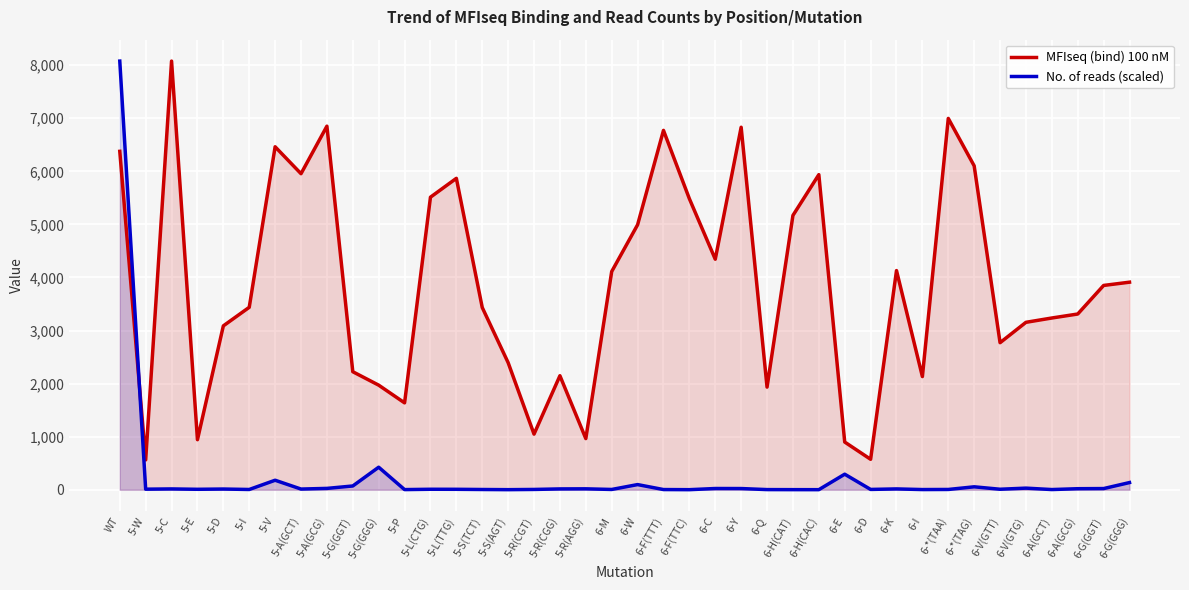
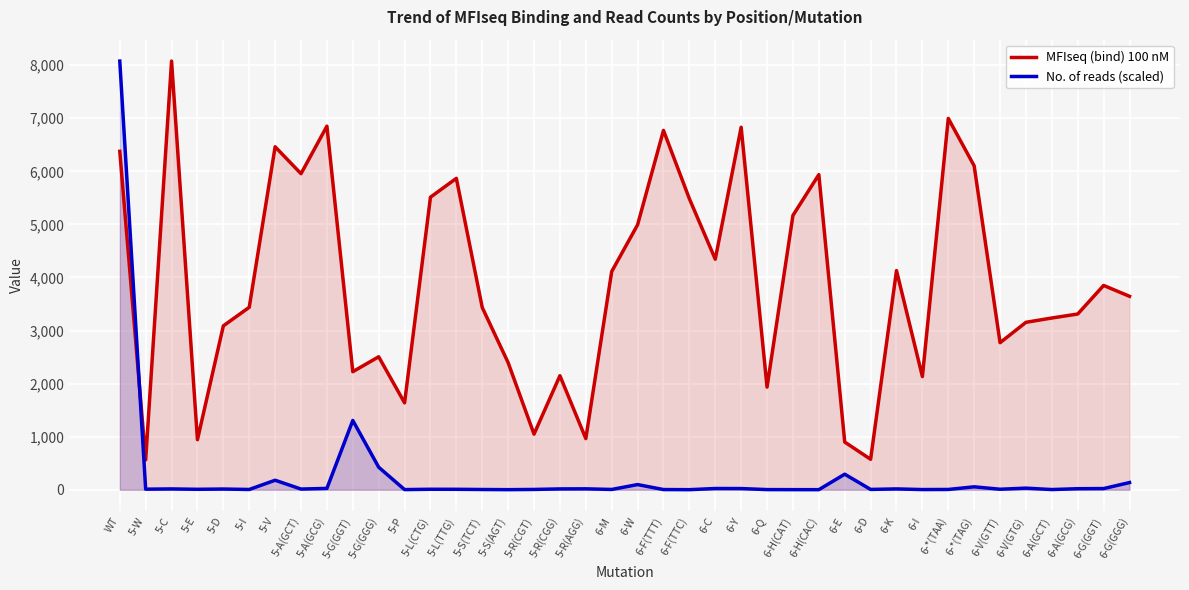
No. of reads (scaled), 5-G(GGT): 100 -> 1,300
MFIseq (bind) 100 nM, 5-G(GGG): 2,000 -> 2,500
MFIseq (bind) 100 nM, 6-G(GGG): 3,900 -> 3,600
